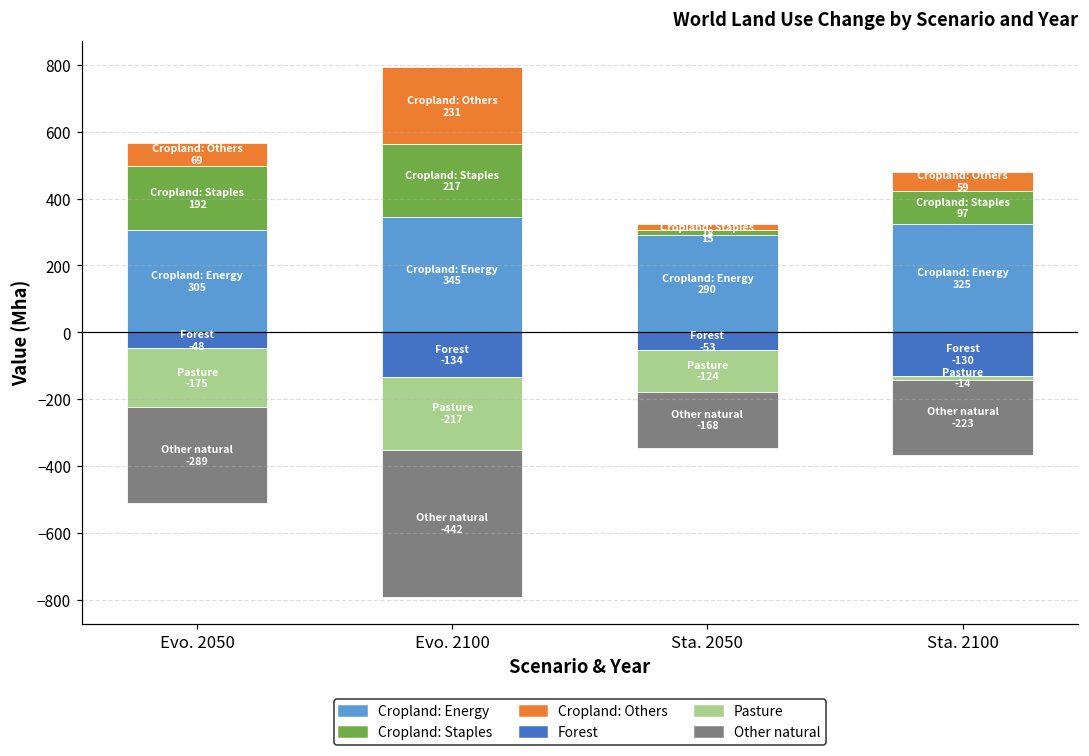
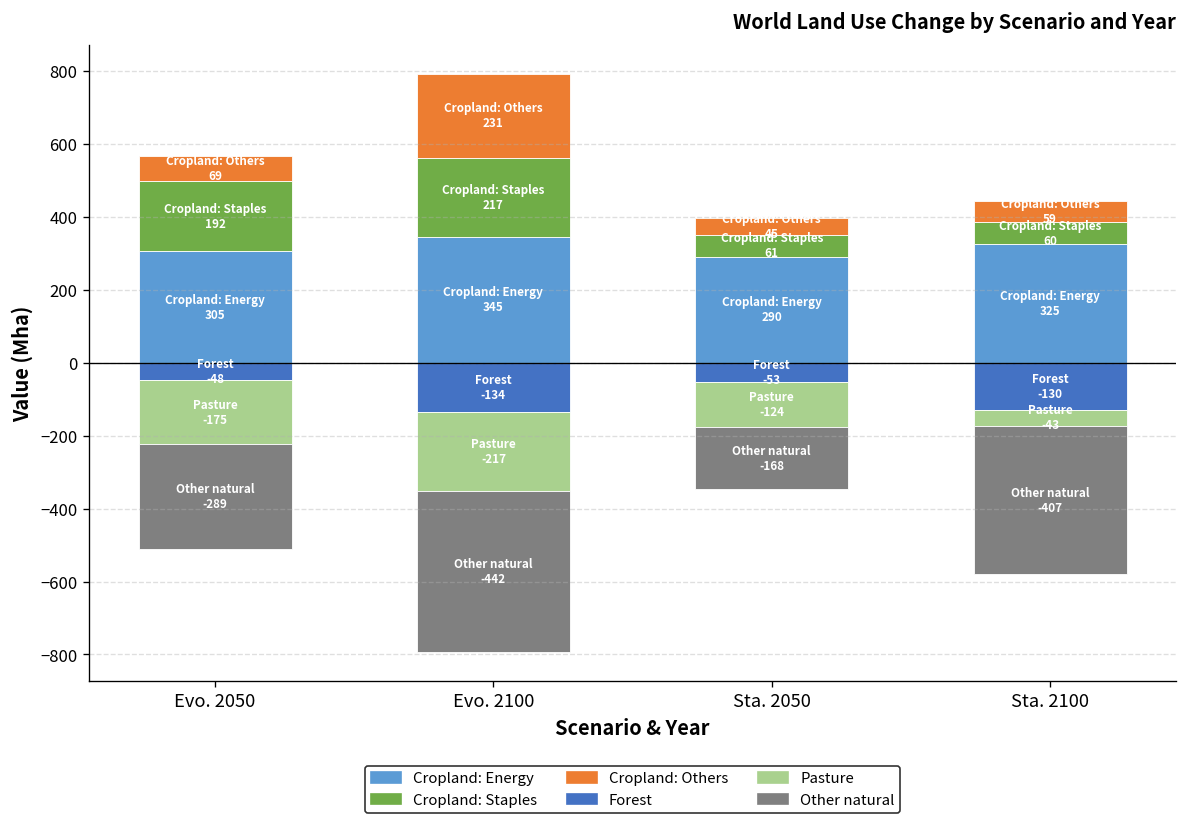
Cropland: Staples, Sta. 2050: 15 -> 61
Cropland: Others, Sta. 2050: 20 -> 50
Cropland: Staples, Sta. 2100: 97 -> 60
Pasture, Sta. 2100: -14 -> -43
Other natural, Sta. 2100: -223 -> -407
